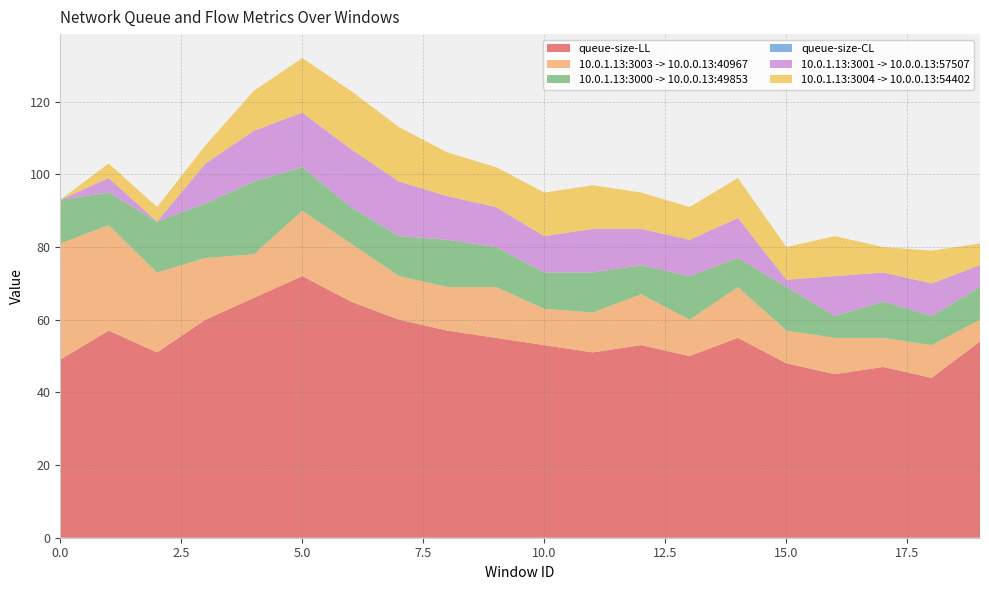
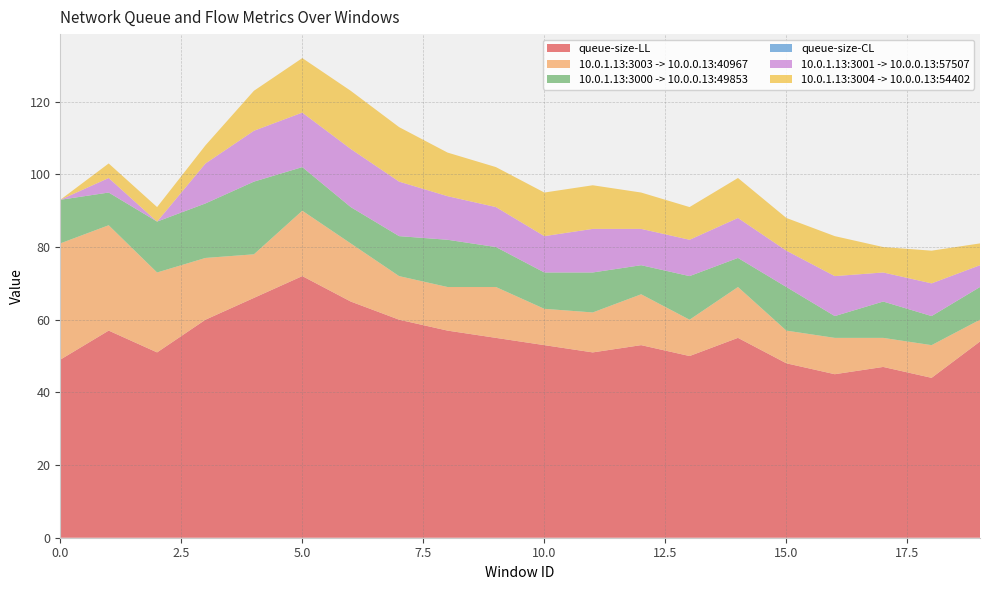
10.0.1.13:3001 -> 10.0.0.13:57507, 15.0: 2 -> 10
